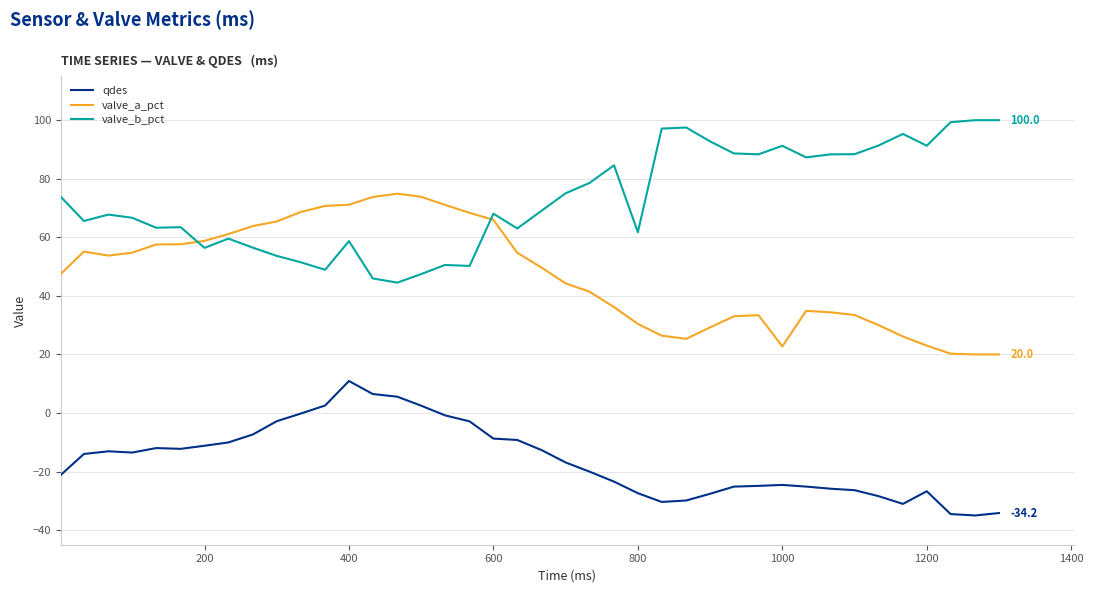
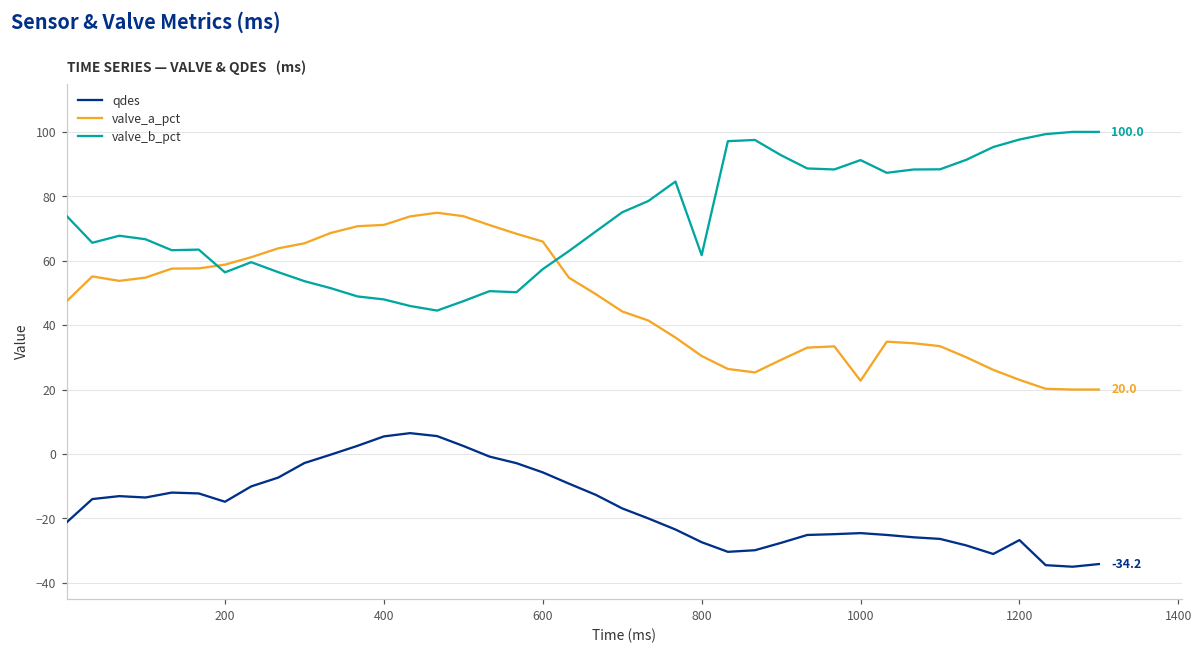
qdes, 200: -11 -> -15
qdes, 400: 11 -> 5
valve_b_pct, 400: 59 -> 48
qdes, 600: -9 -> -6
valve_b_pct, 600: 68 -> 57
valve_b_pct, 1200: 91 -> 98
